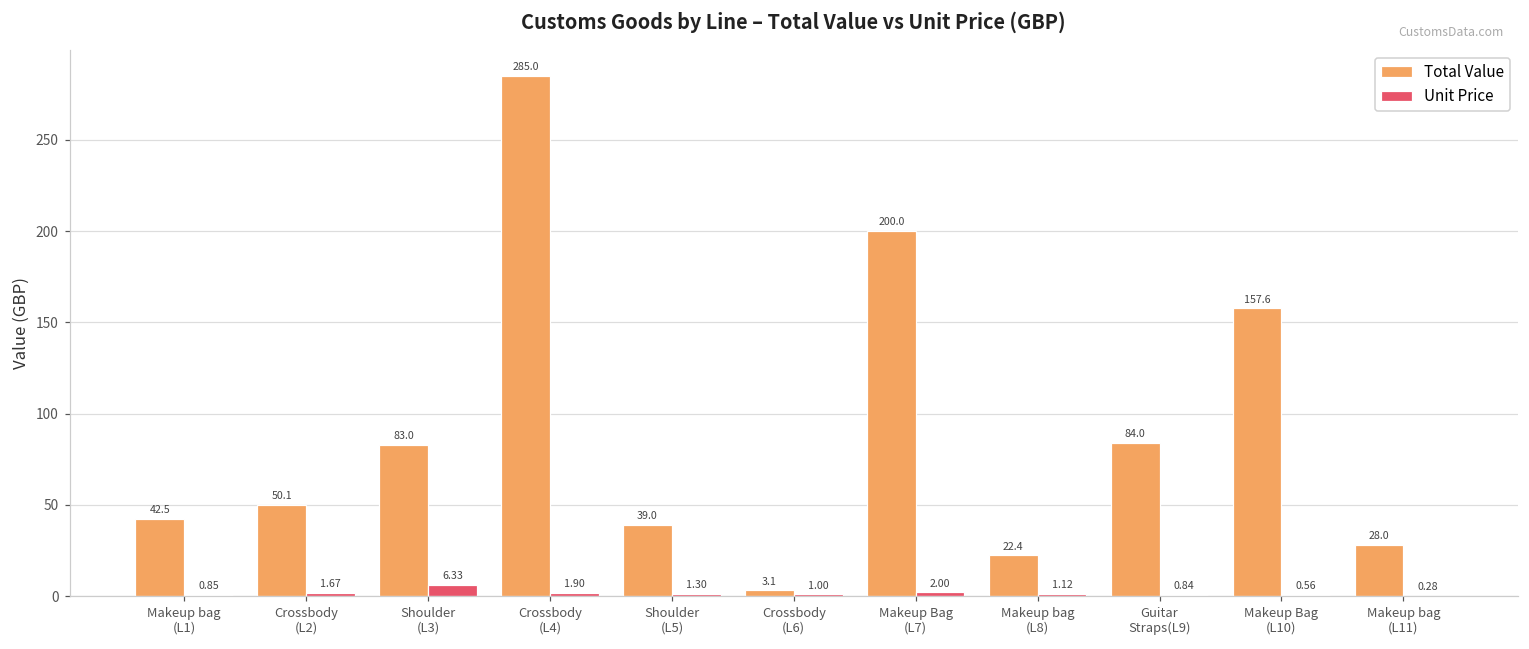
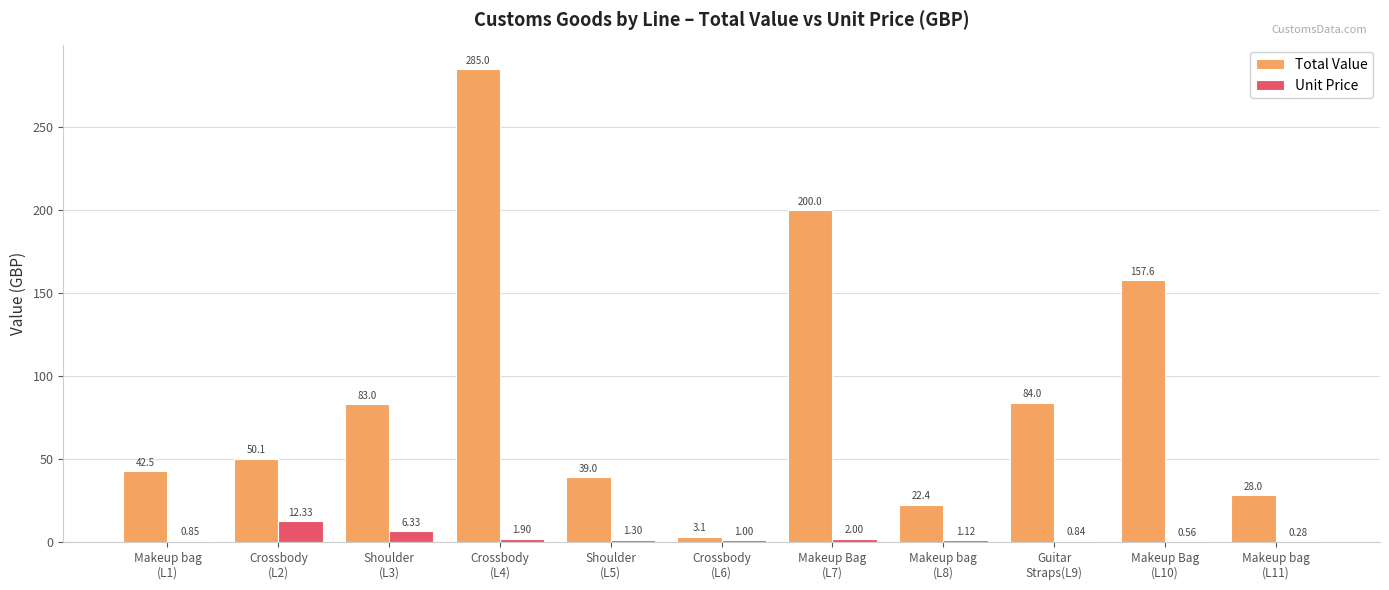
Unit Price, Crossbody (L2): 1.67 -> 12.33
